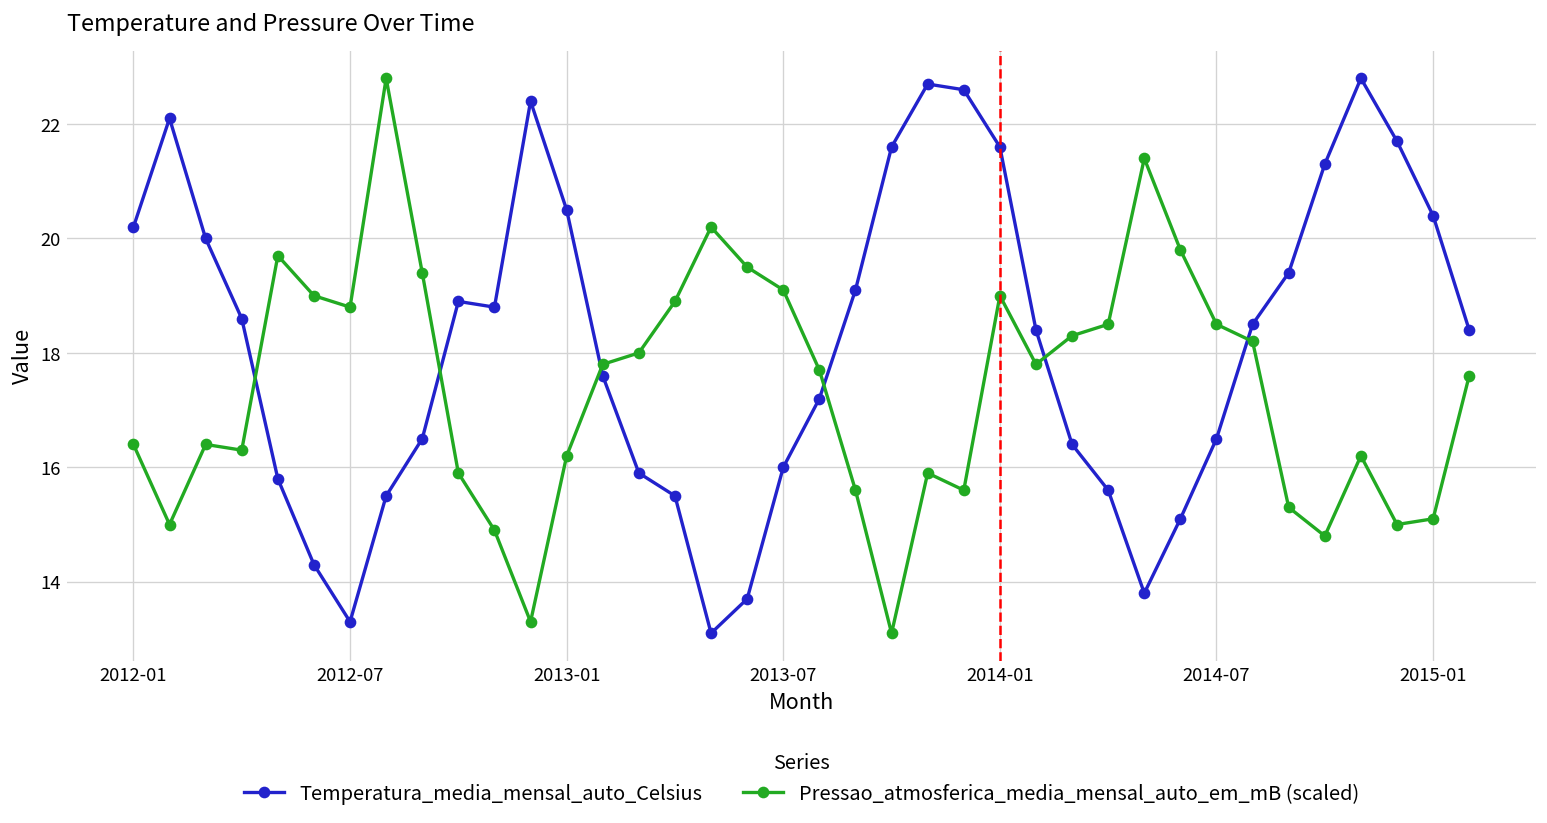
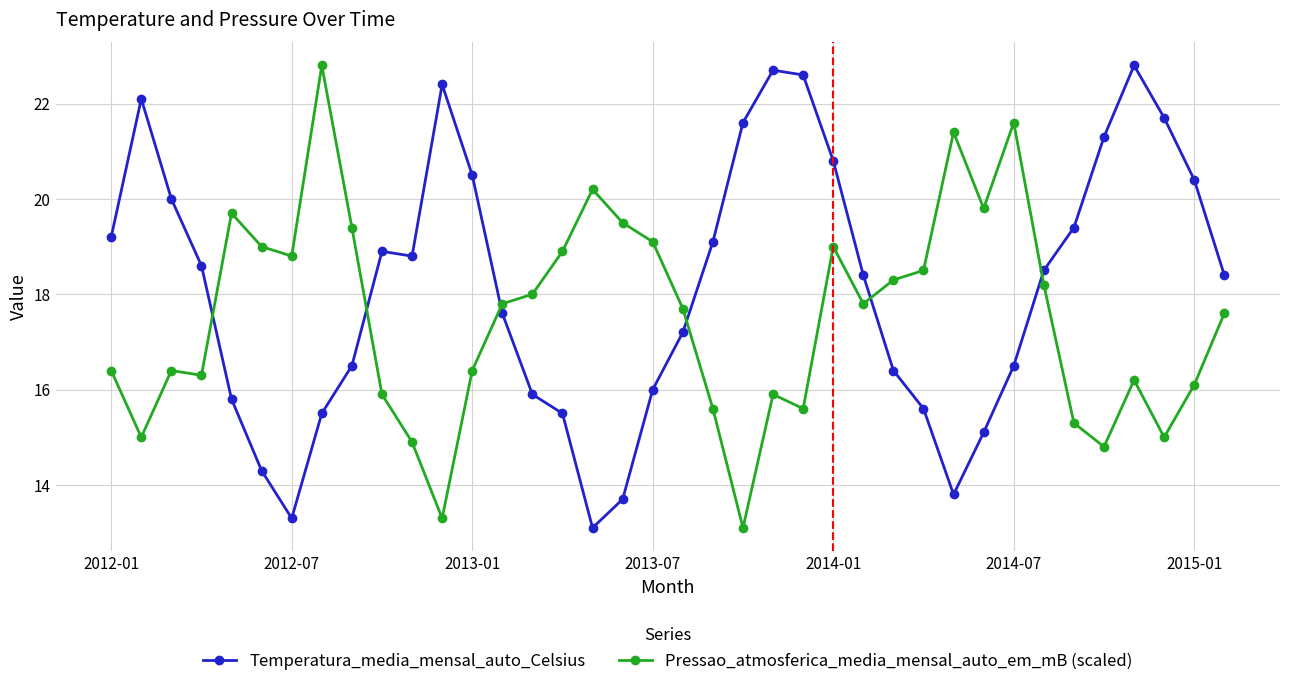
Temperatura_media_mensal_auto_Celsius, 2012-01: 20.2 -> 19.2
Pressao_atmosferica_media_mensal_auto_em_mB (scaled), 2013-01: 16.2 -> 16.4
Temperatura_media_mensal_auto_Celsius, 2014-01: 21.6 -> 20.8
Pressao_atmosferica_media_mensal_auto_em_mB (scaled), 2014-07: 18.5 -> 21.6
Pressao_atmosferica_media_mensal_auto_em_mB (scaled), 2015-01: 15.1 -> 16.1
